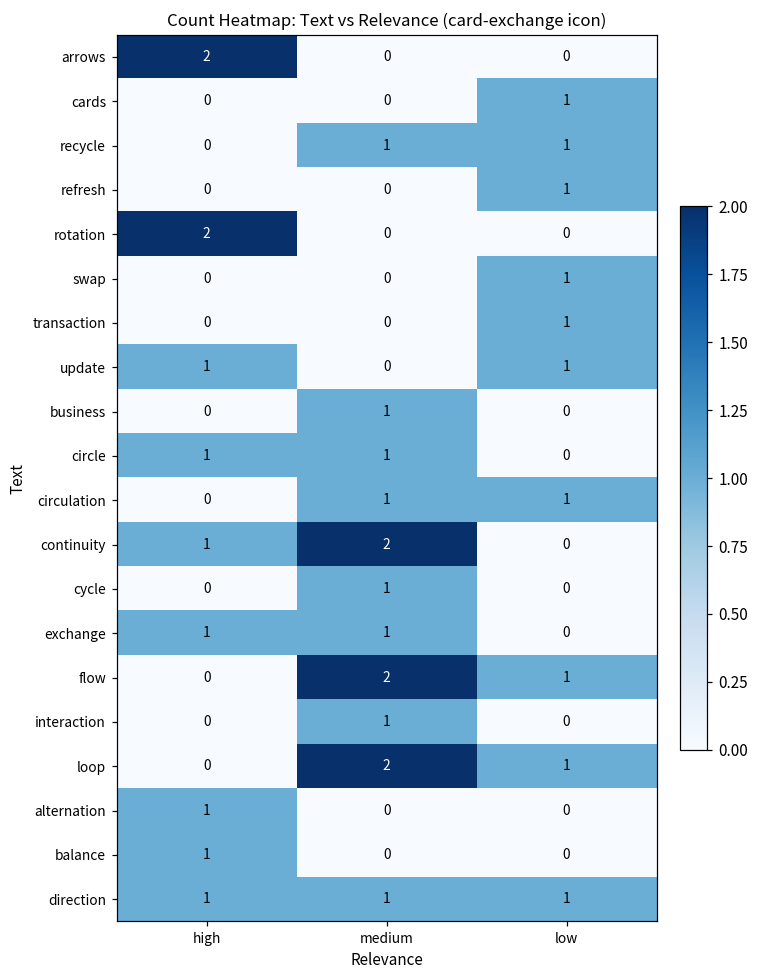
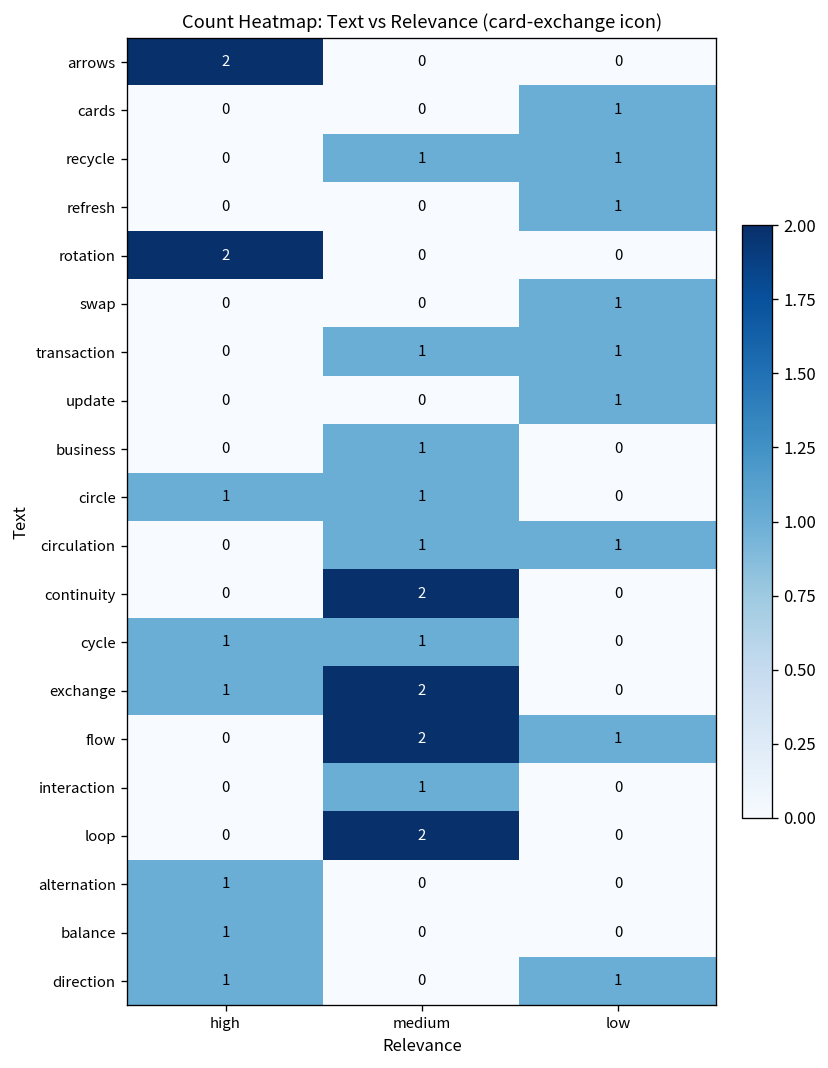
transaction, medium: 0 -> 1
update, high: 1 -> 0
continuity, high: 1 -> 0
cycle, high: 0 -> 1
exchange, medium: 1 -> 2
loop, low: 1 -> 0
direction, medium: 1 -> 0
